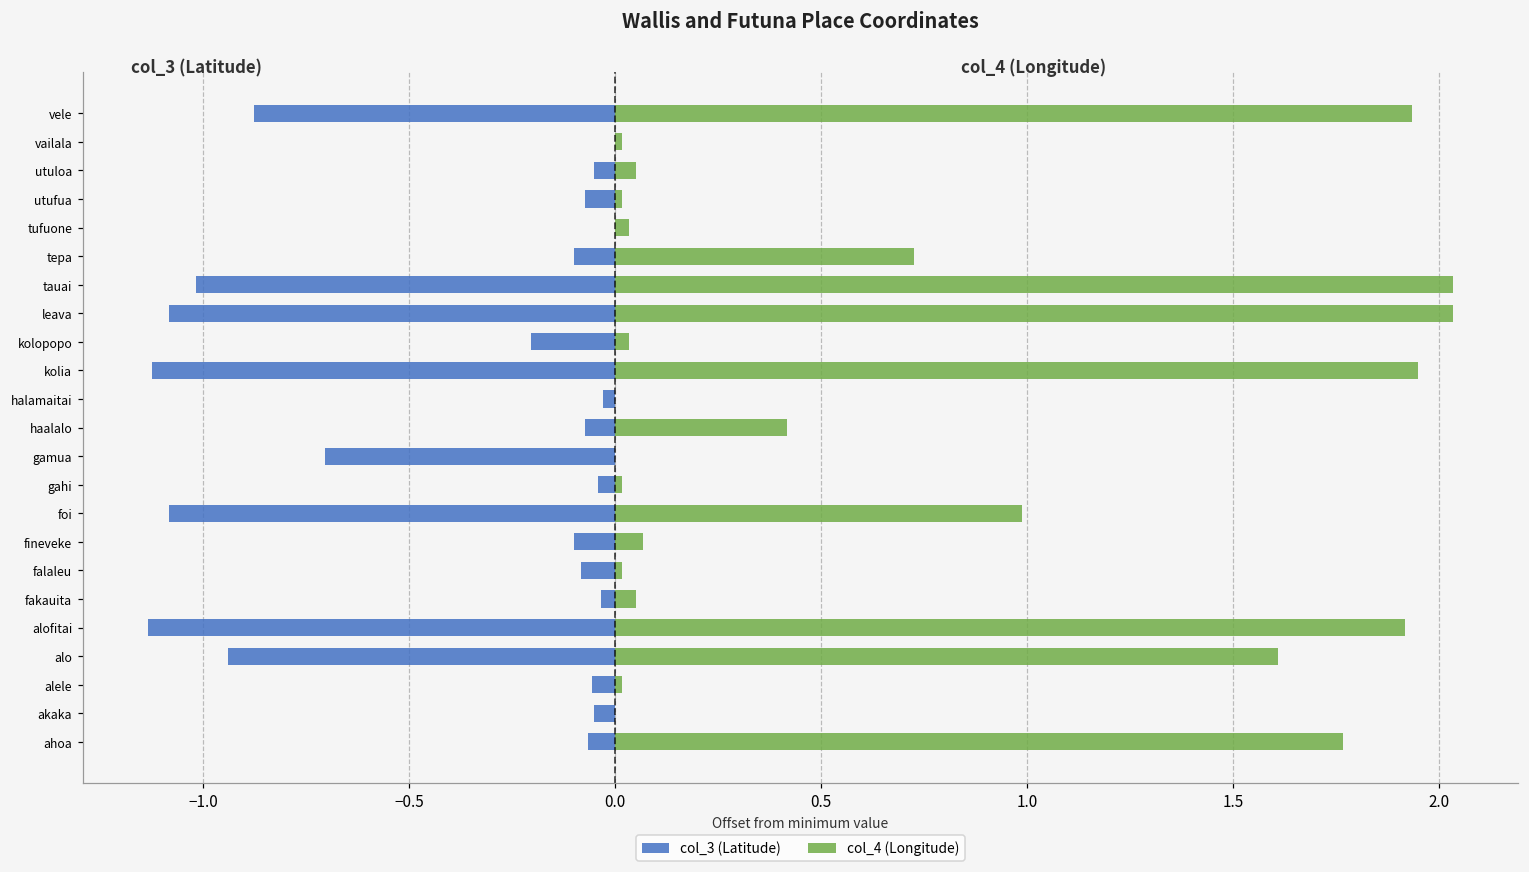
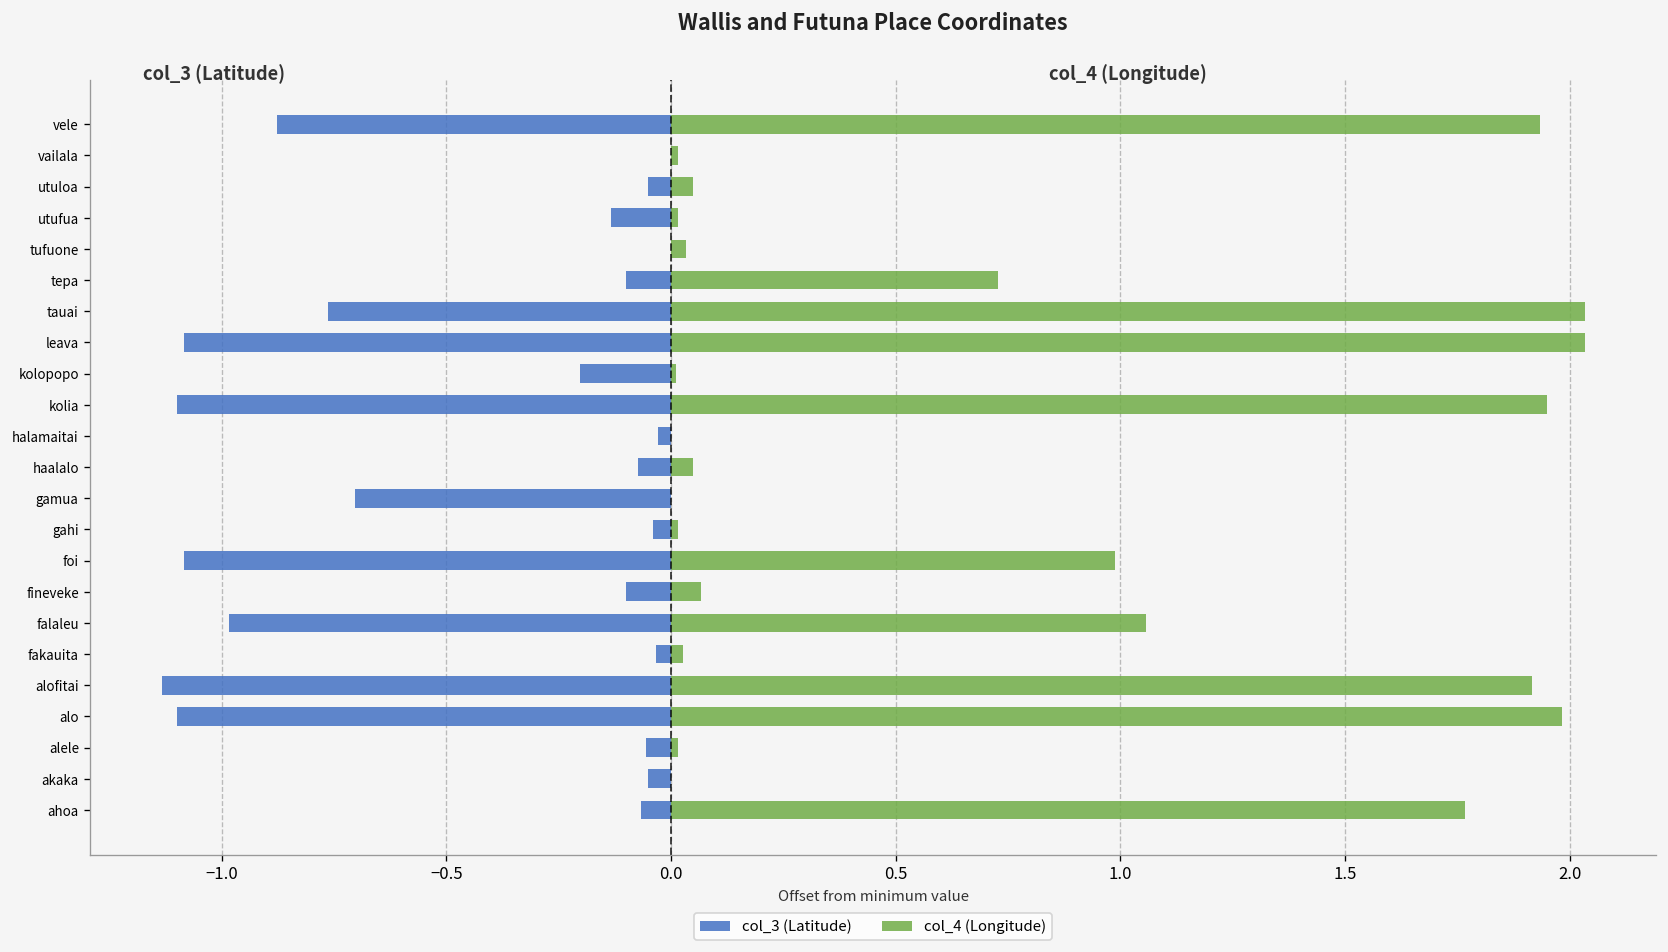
col_3 (Latitude), utufua: -0.07 -> -0.13
col_3 (Latitude), tauai: -1.02 -> -0.76
col_4 (Longitude), kolopopo: 0.03 -> 0.01
col_3 (Latitude), kolia: -1.12 -> -1.10
col_4 (Longitude), haalalo: 0.42 -> 0.05
col_3 (Latitude), falaleu: -0.08 -> -0.98
col_4 (Longitude), falaleu: 0.02 -> 1.06
col_4 (Longitude), fakauita: 0.05 -> 0.03
col_3 (Latitude), alo: -0.94 -> -1.10
col_4 (Longitude), alo: 1.61 -> 1.98
